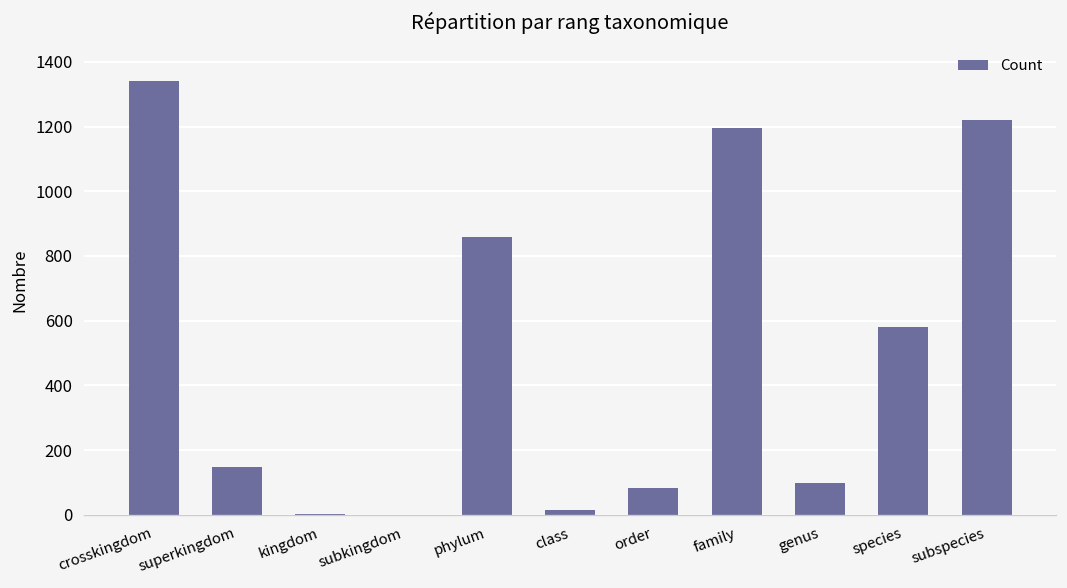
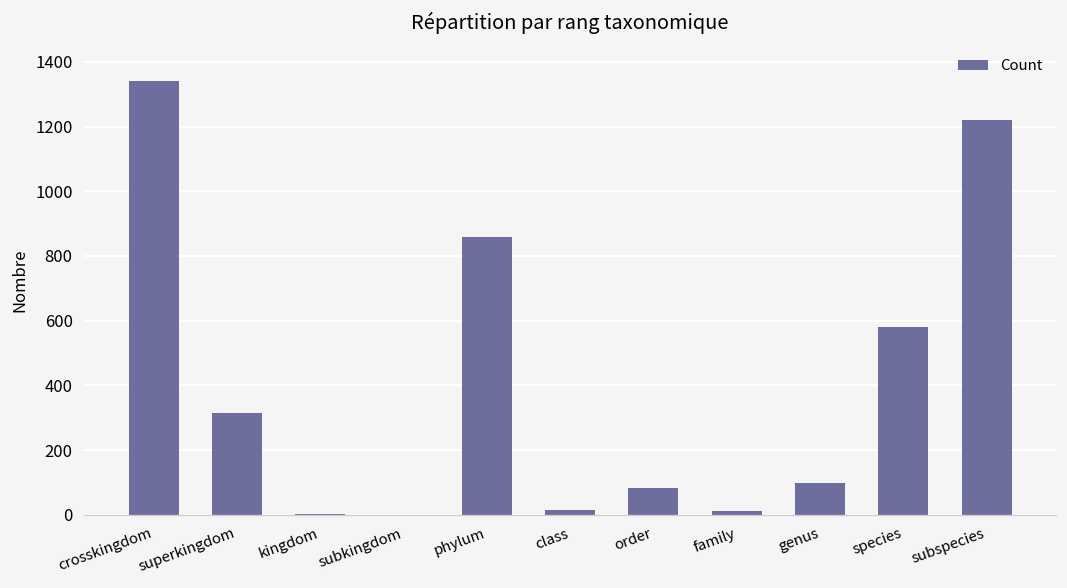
superkingdom: 150 -> 320
family: 1190 -> 10
